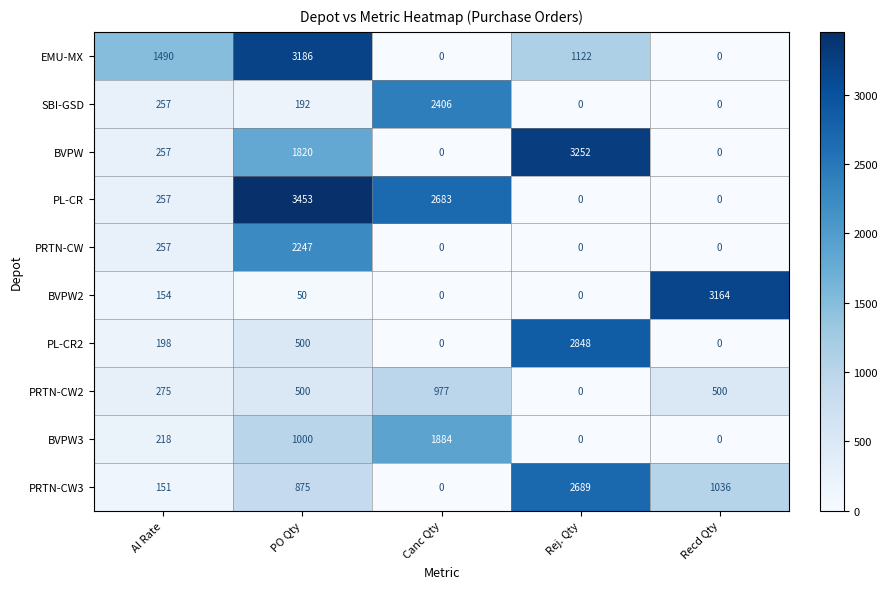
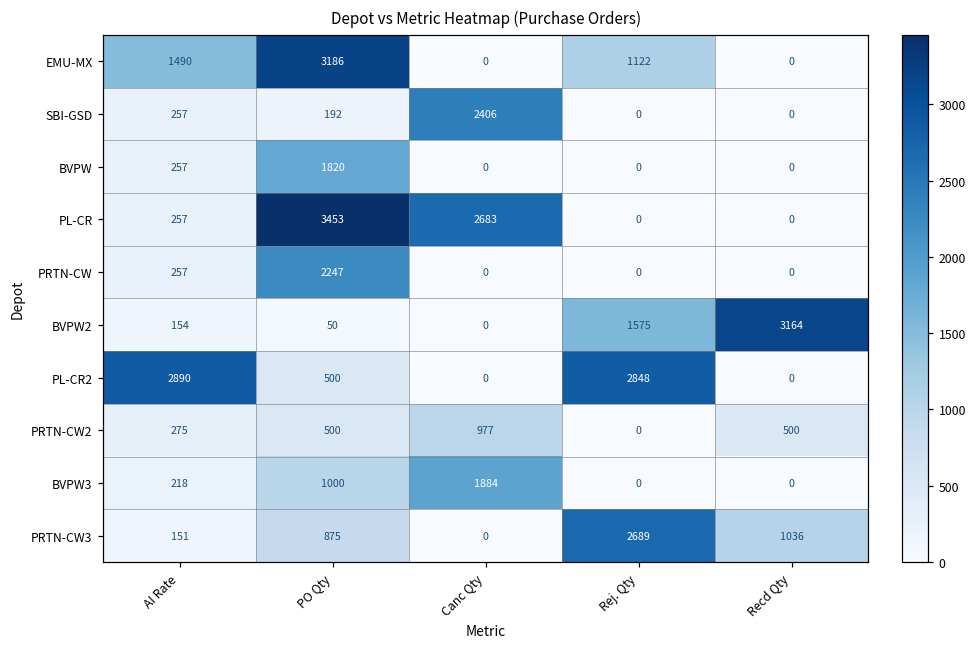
BVPW, Rej. Qty: 3252 -> 0
BVPW2, Rej. Qty: 0 -> 1575
PL-CR2, AI Rate: 198 -> 2890
